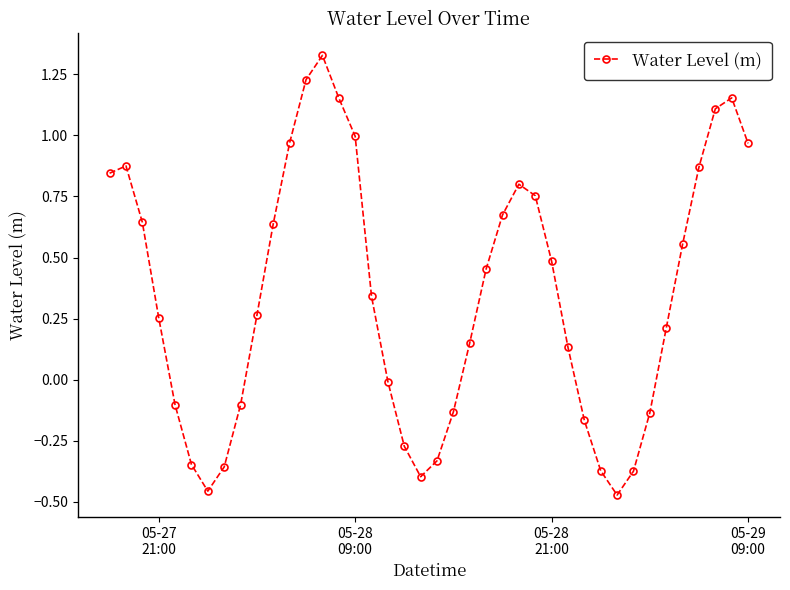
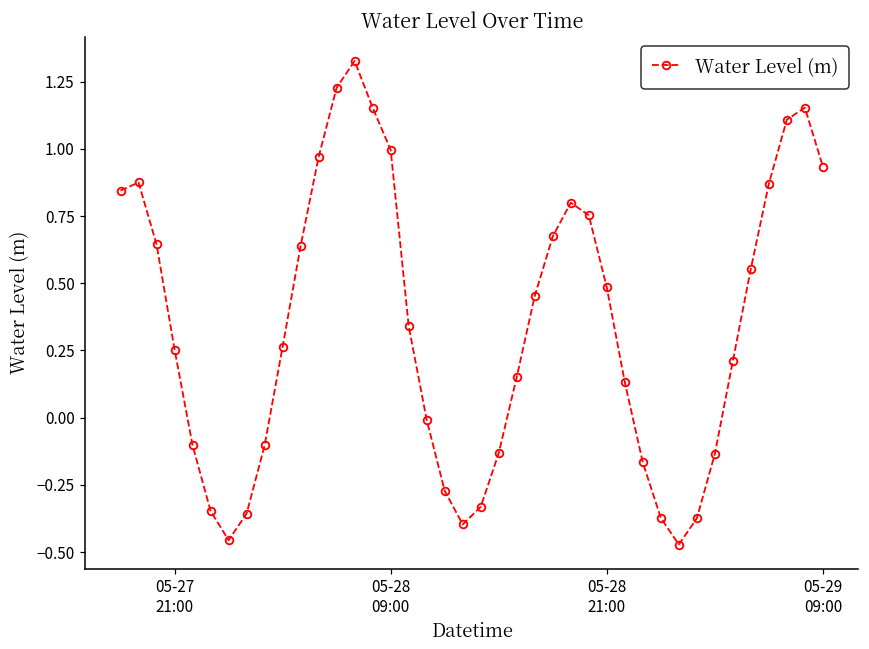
05-29 09:00: 0.97 -> 0.93
